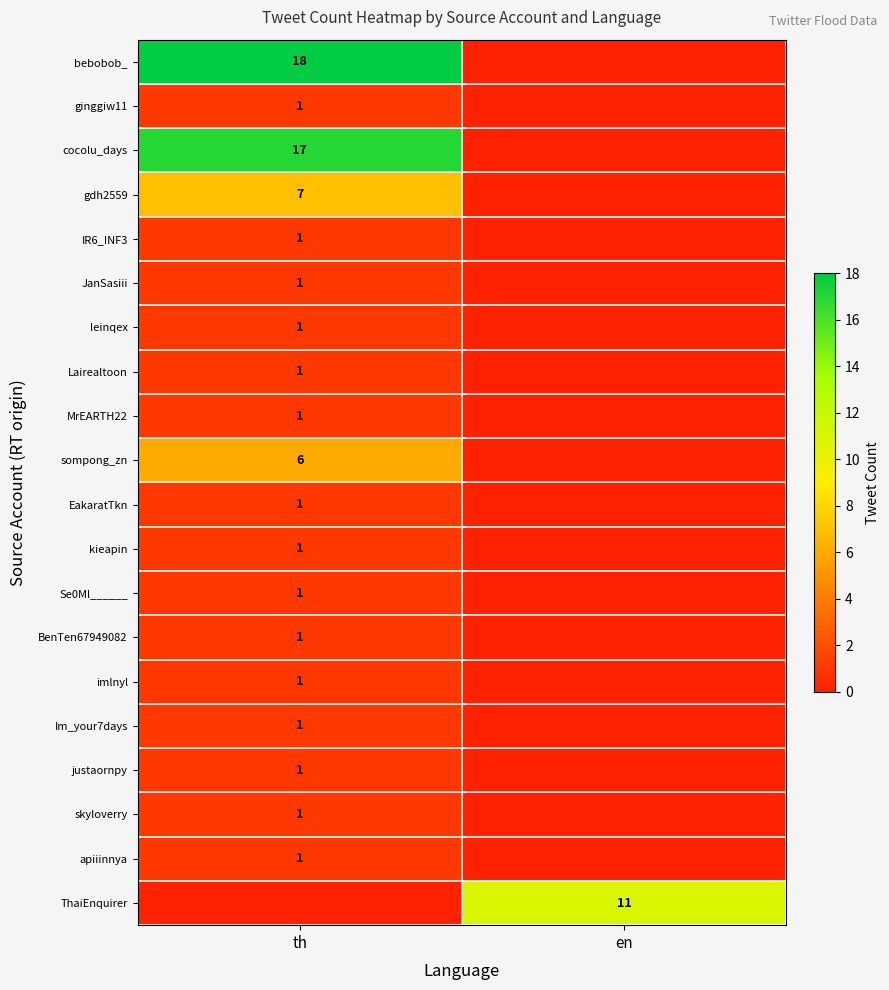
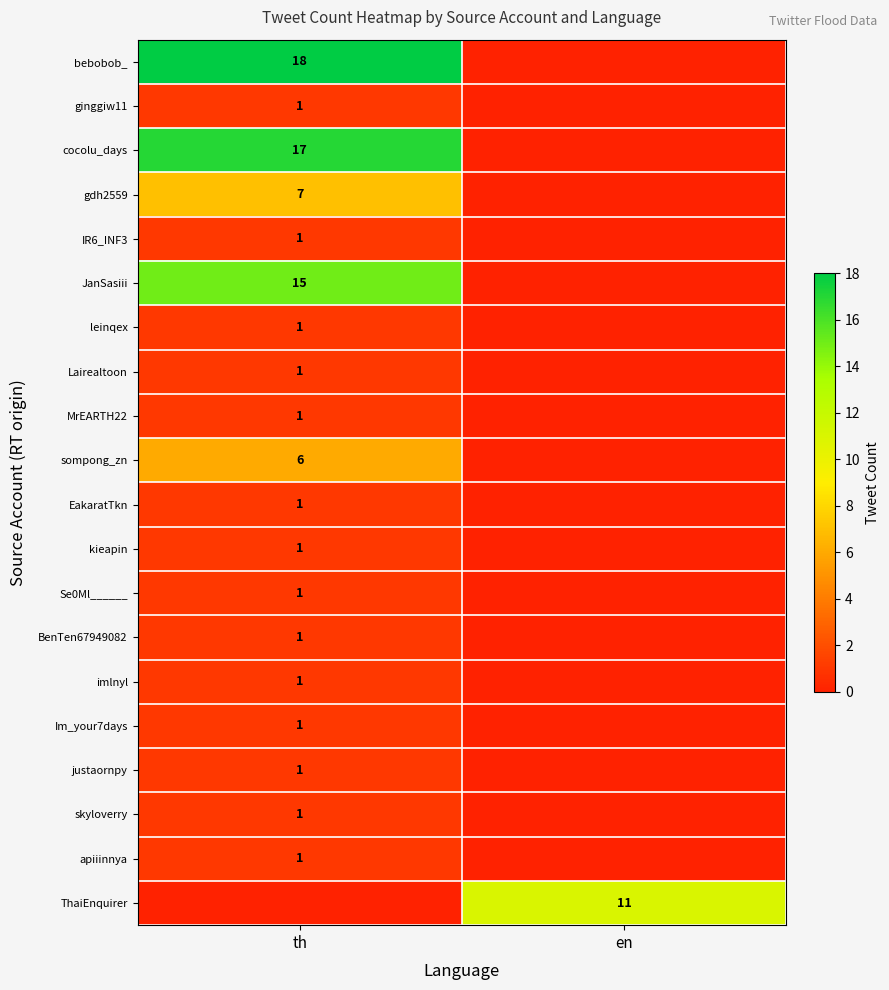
JanSasiii, th: 1 -> 15
